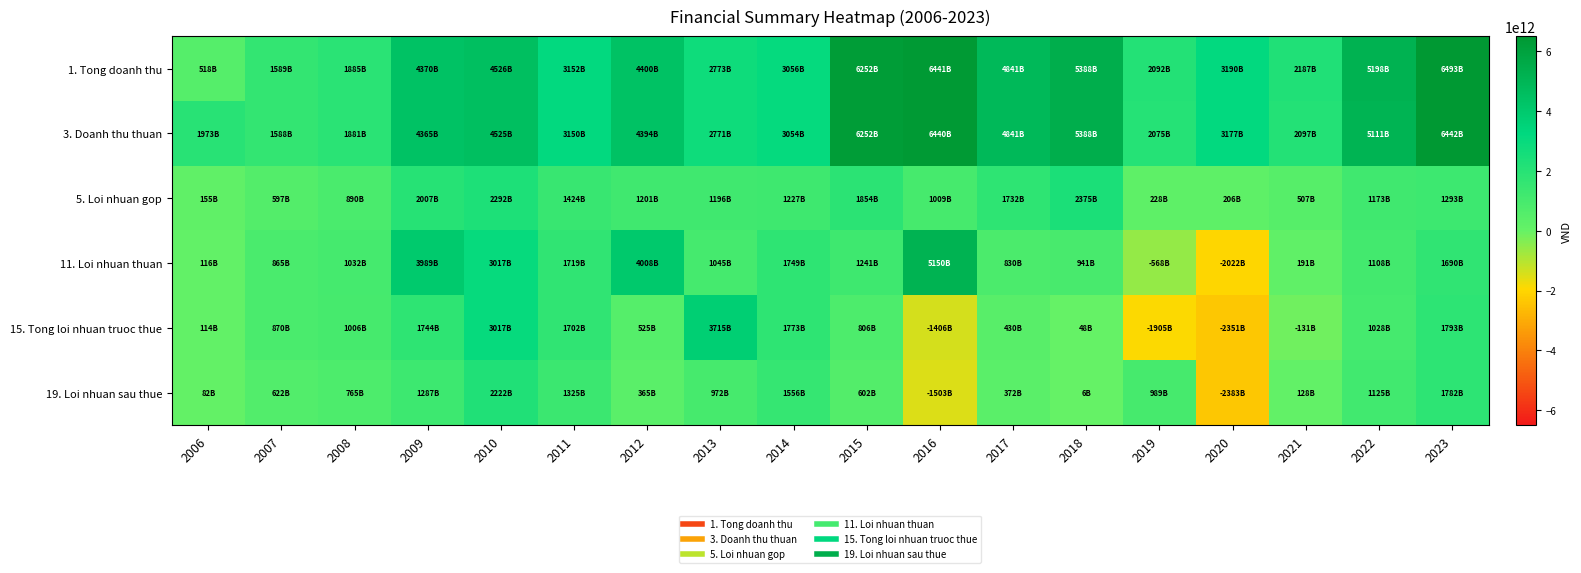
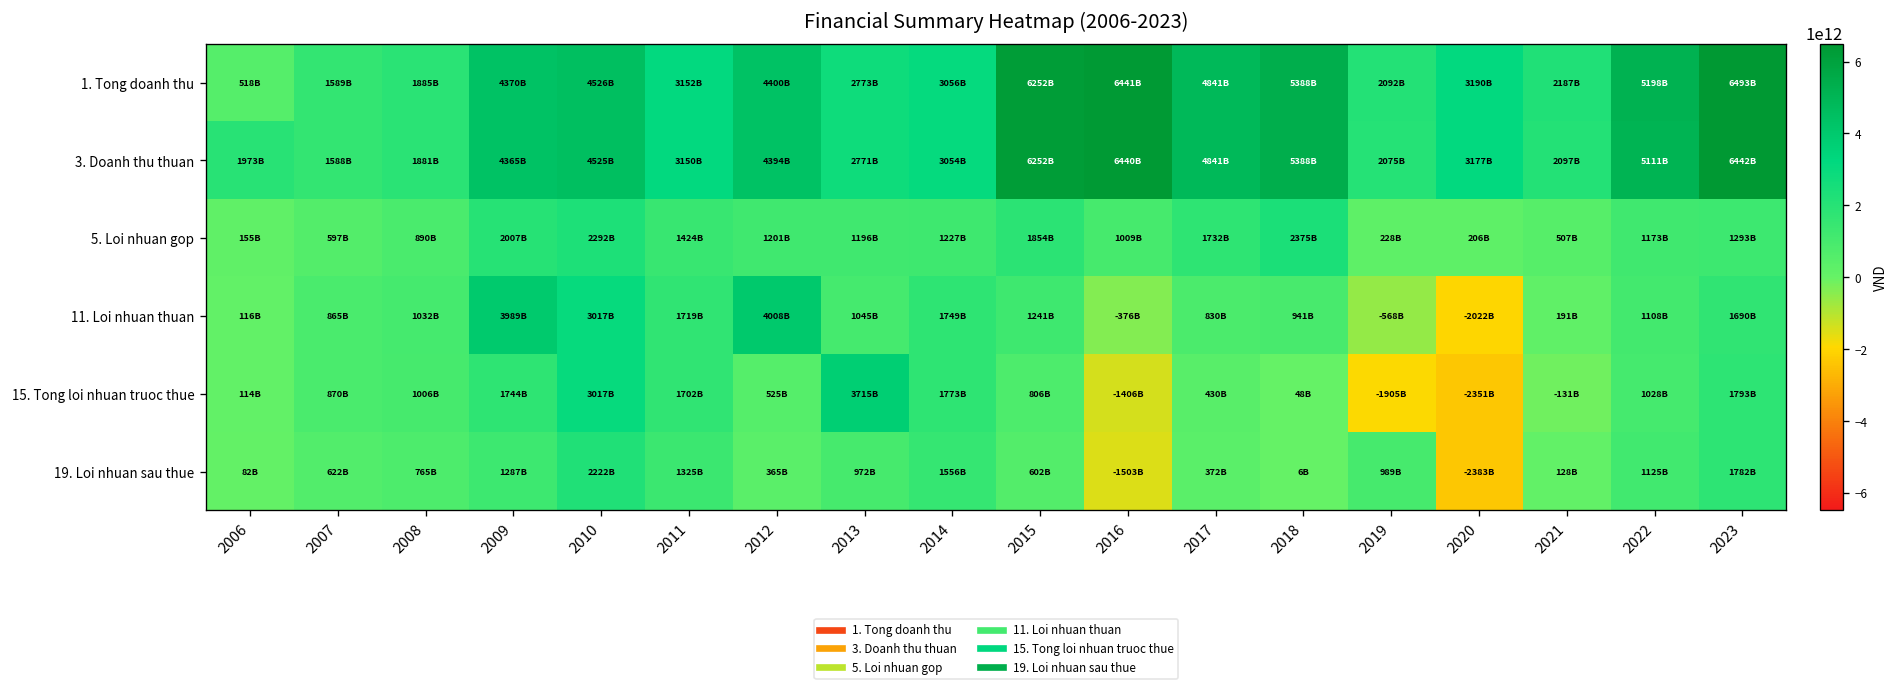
11. Loi nhuan thuan, 2016: 5150B -> -376B
